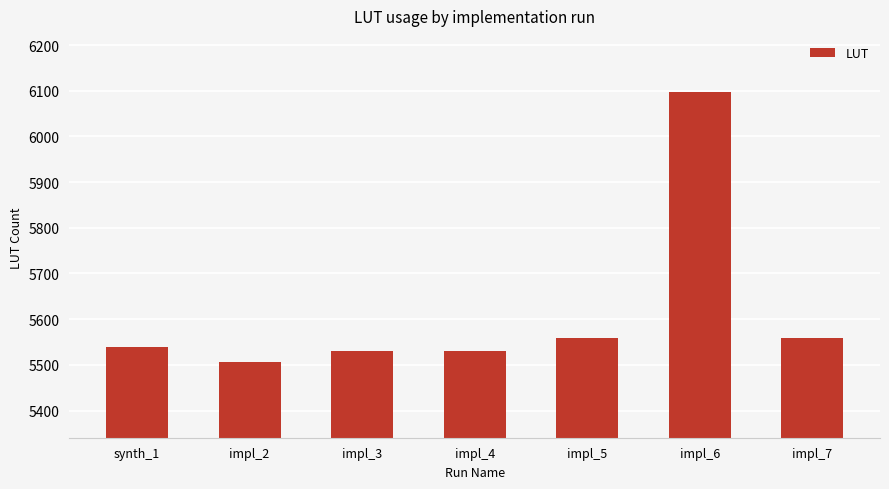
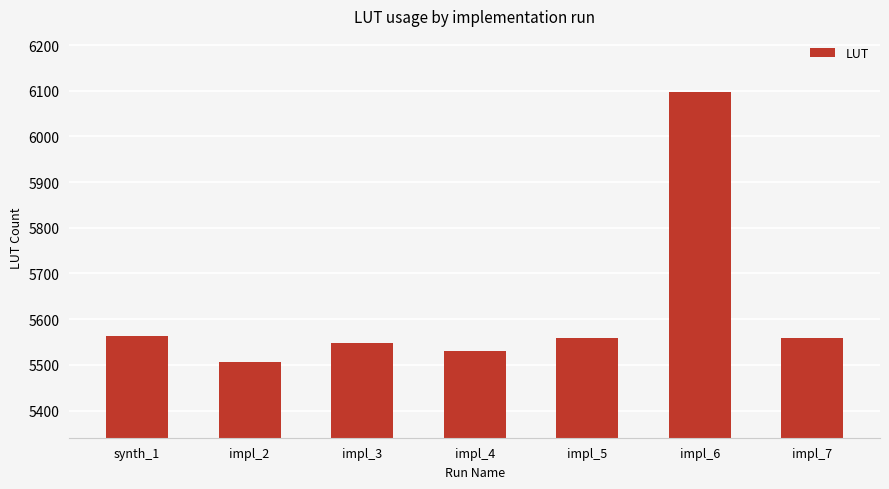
synth_1: 5540 -> 5560
impl_3: 5530 -> 5550
